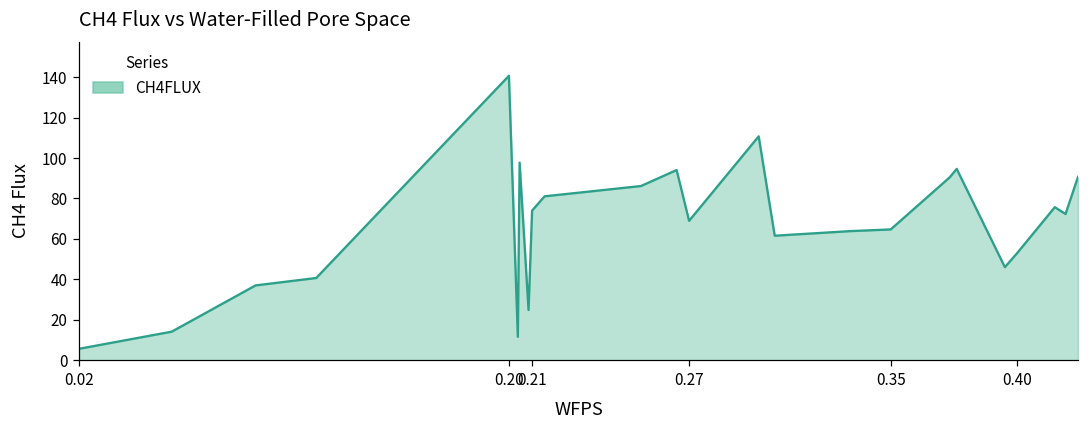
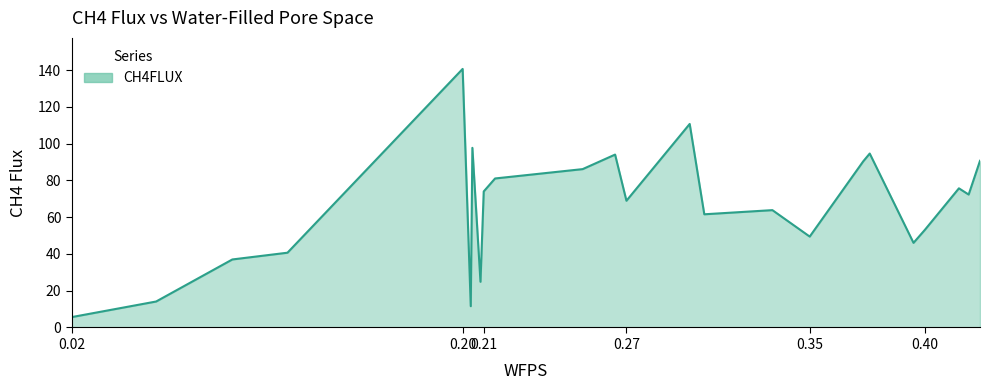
0.35: 65 -> 49
